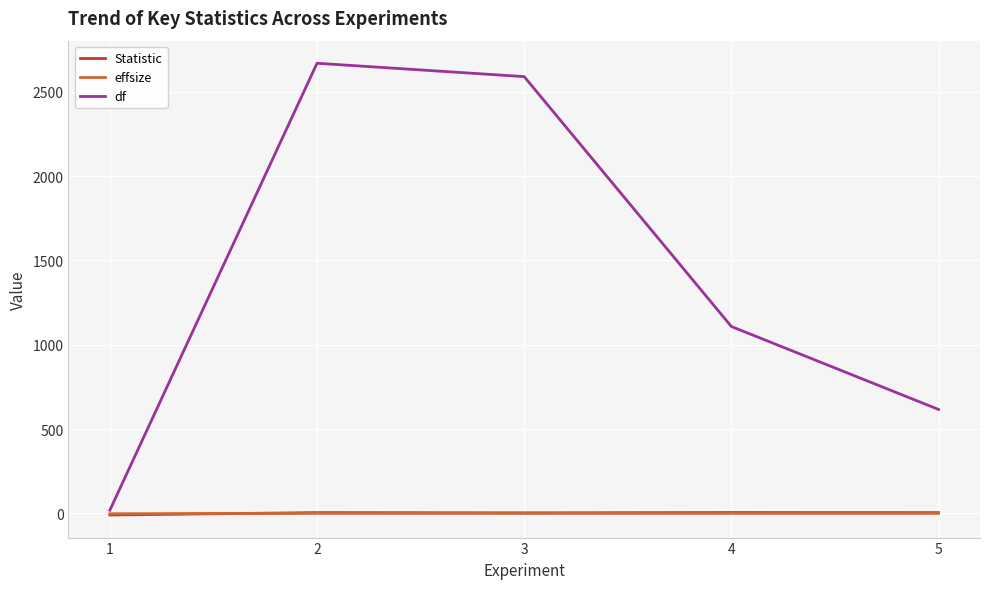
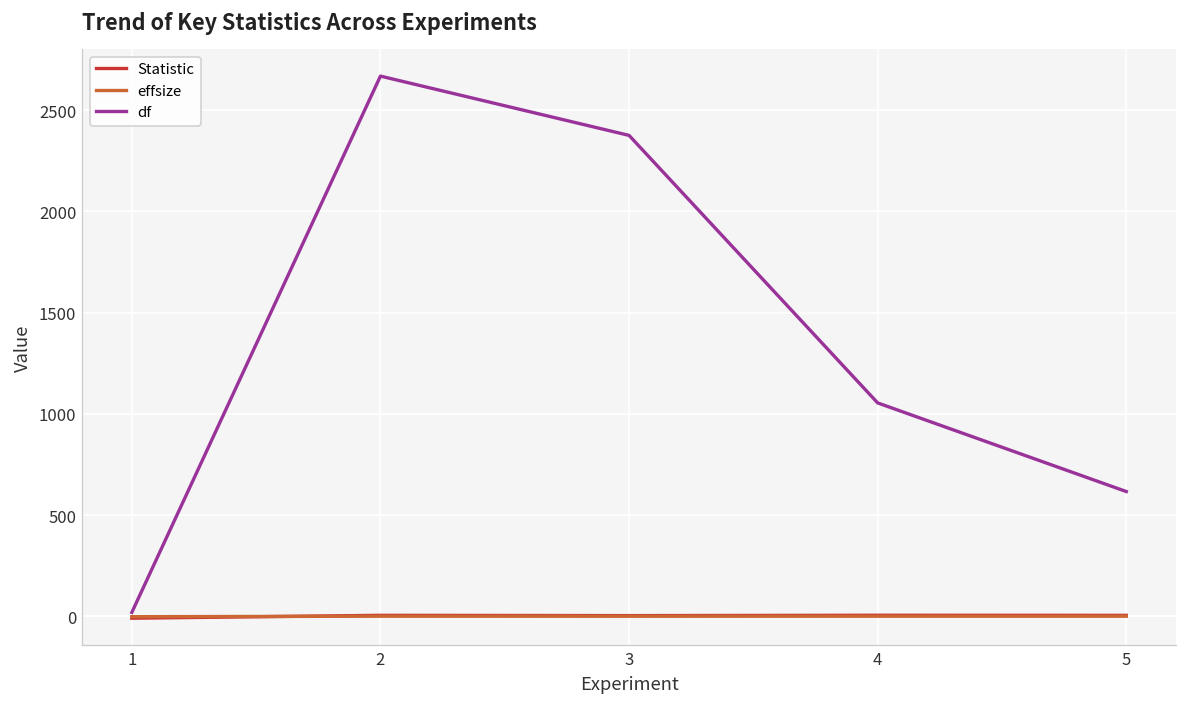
df, 3: 2590 -> 2380
df, 4: 1110 -> 1050
